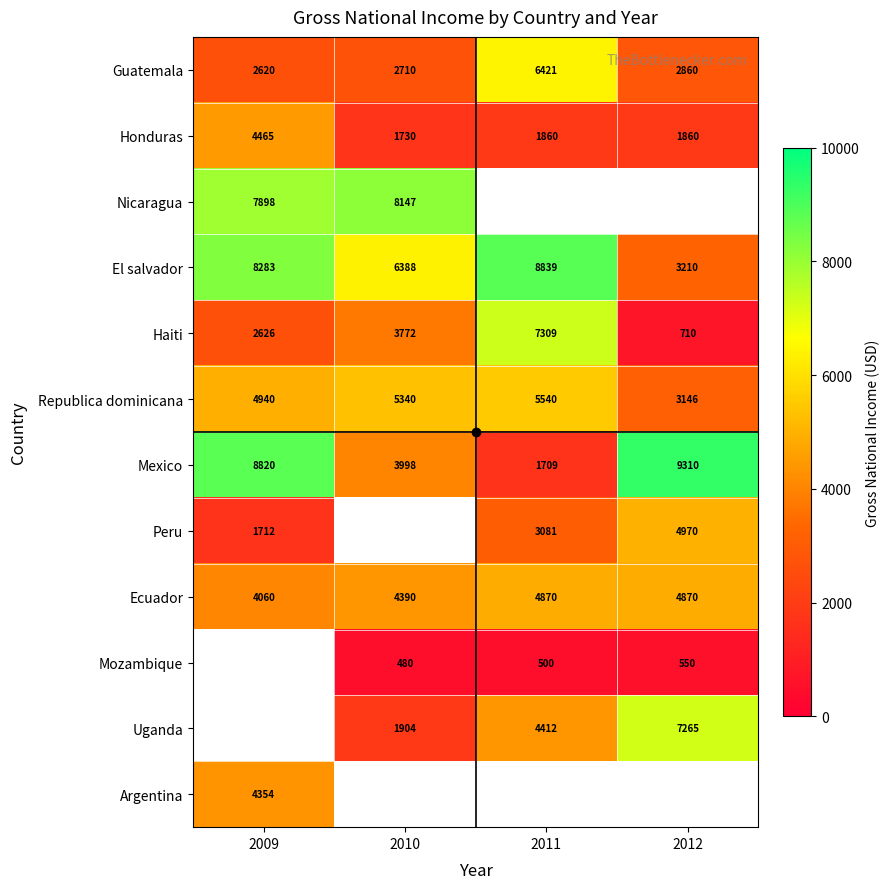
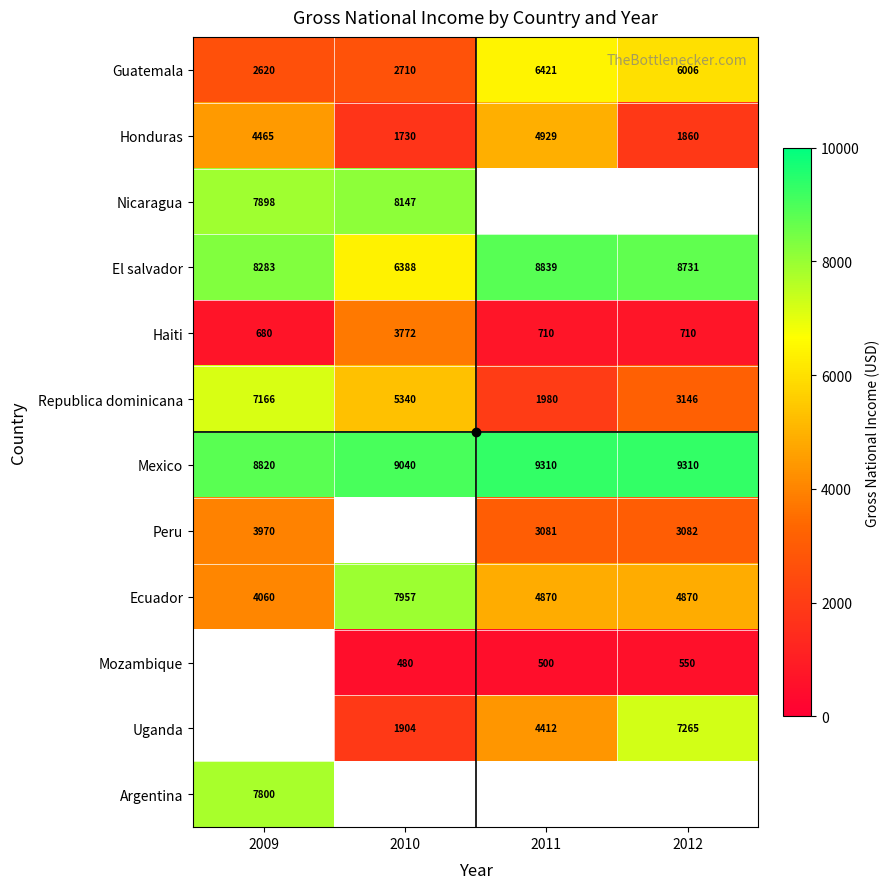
Guatemala, 2012: 2860 -> 6006
Honduras, 2011: 1860 -> 4929
El salvador, 2012: 3210 -> 8731
Haiti, 2009: 2626 -> 680
Haiti, 2011: 7309 -> 710
Republica dominicana, 2009: 4940 -> 7166
Republica dominicana, 2011: 5540 -> 1980
Mexico, 2010: 3998 -> 9040
Mexico, 2011: 1709 -> 9310
Peru, 2009: 1712 -> 3970
Peru, 2012: 4970 -> 3082
Ecuador, 2010: 4390 -> 7957
Argentina, 2009: 4354 -> 7800
